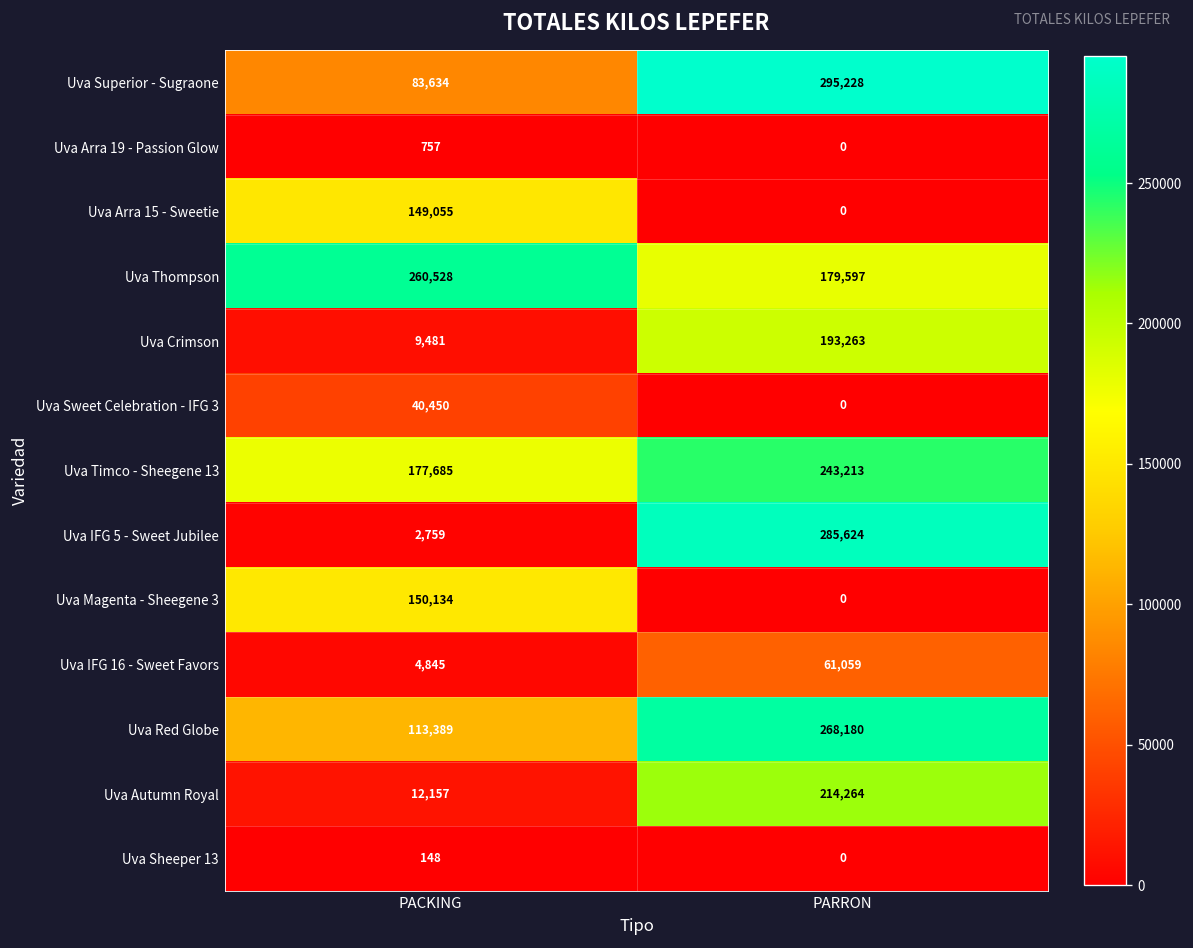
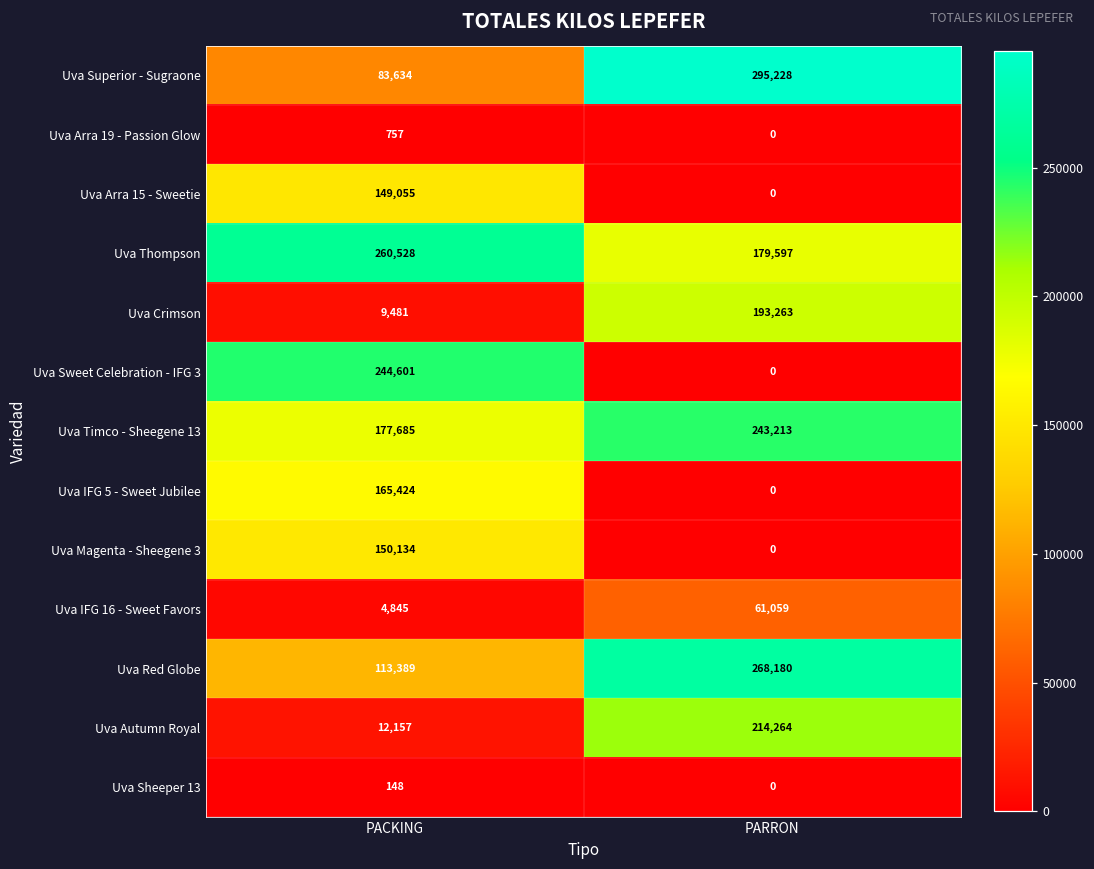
Uva Sweet Celebration - IFG 3, PACKING: 40,450 -> 244,601
Uva IFG 5 - Sweet Jubilee, PACKING: 2,759 -> 165,424
Uva IFG 5 - Sweet Jubilee, PARRON: 285,624 -> 0
